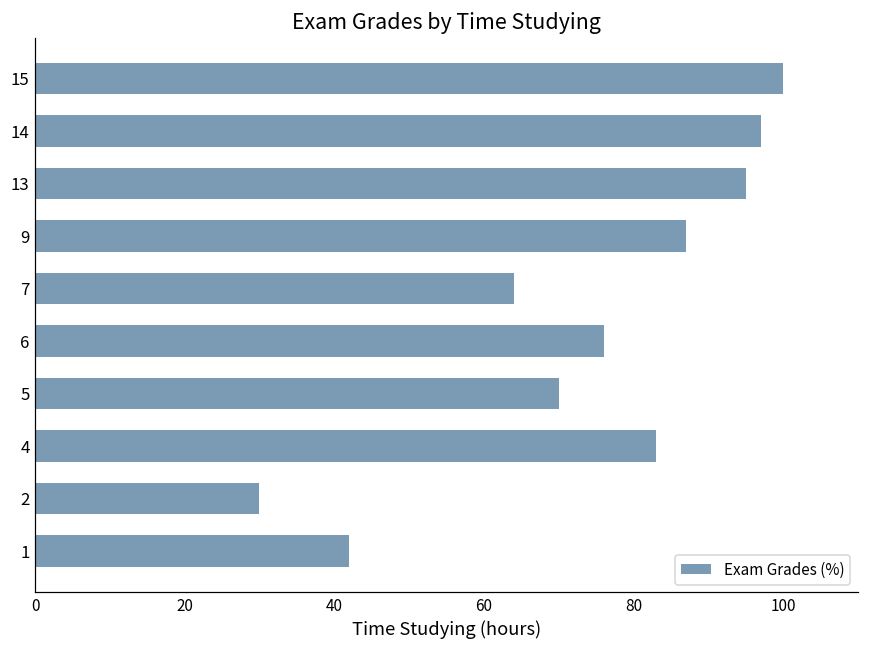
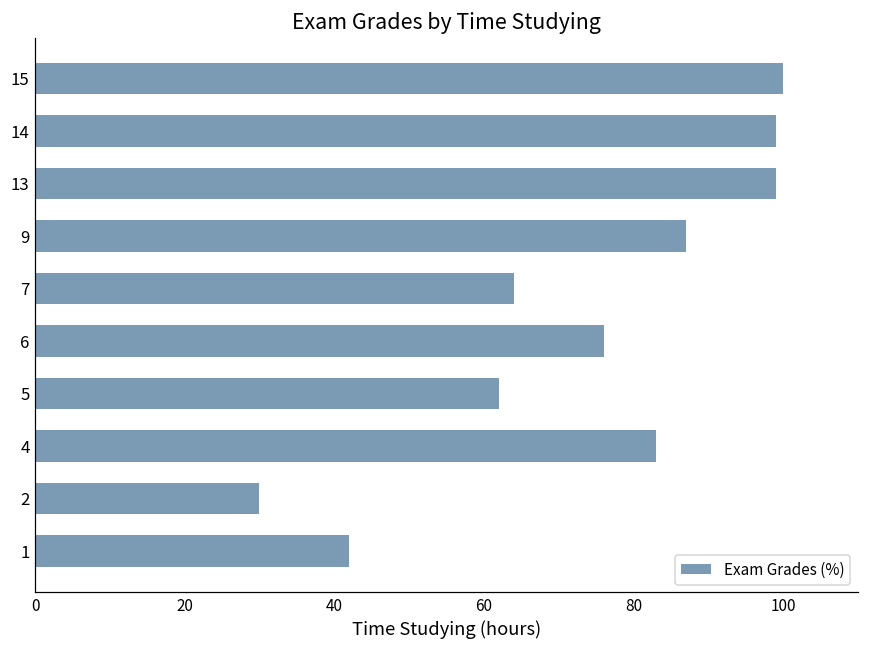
14: 97 -> 99
13: 95 -> 99
5: 70 -> 62
